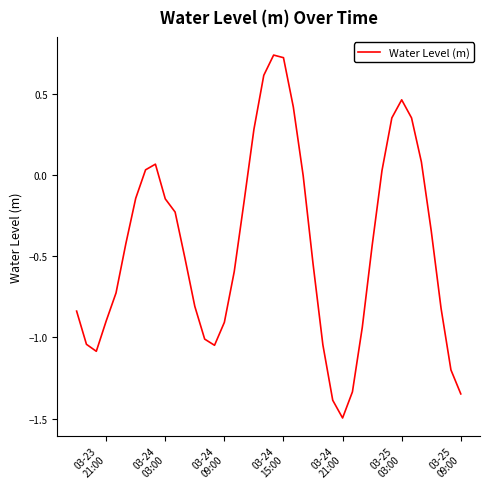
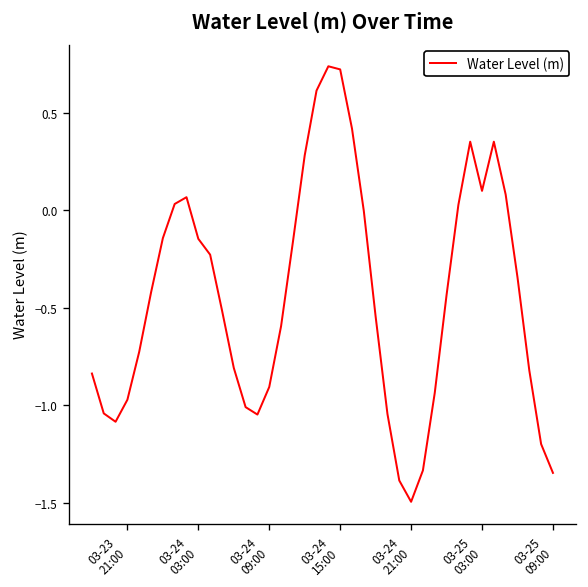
03-23 21:00: -0.90 -> -0.97
03-25 03:00: 0.46 -> 0.10
